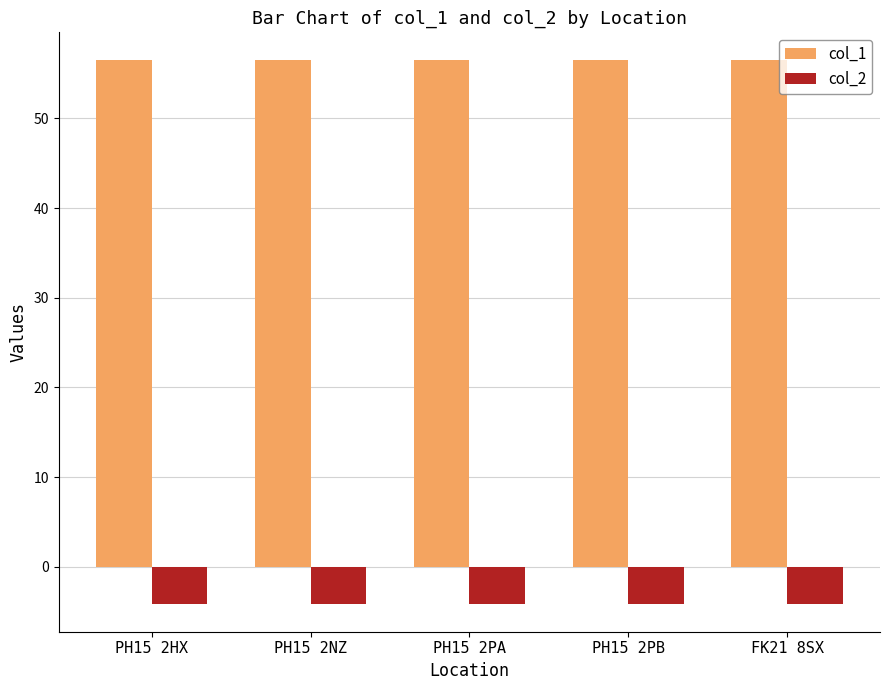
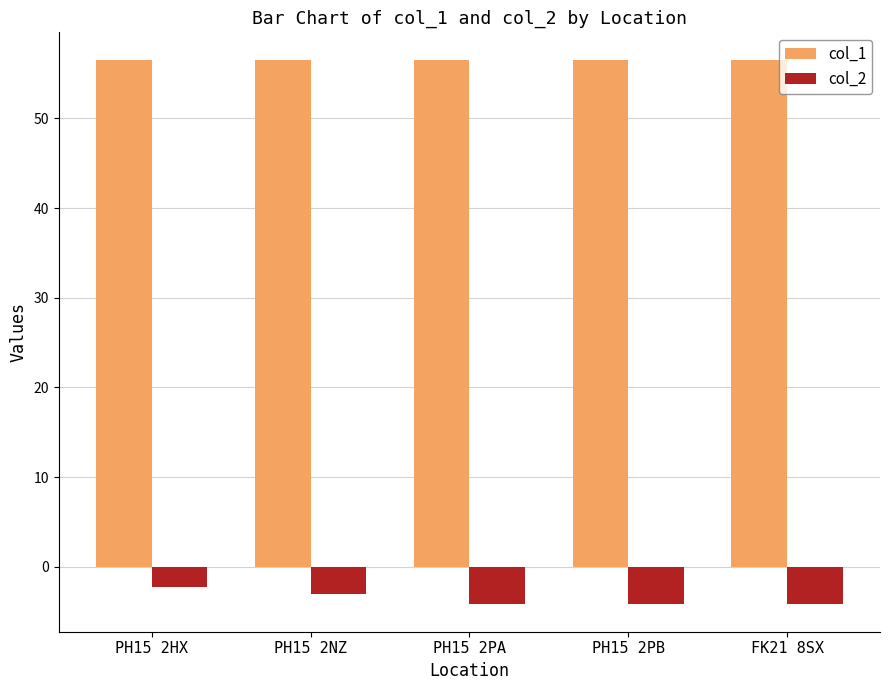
col_2, PH15 2HX: -4 -> -2
col_2, PH15 2NZ: -4 -> -3
